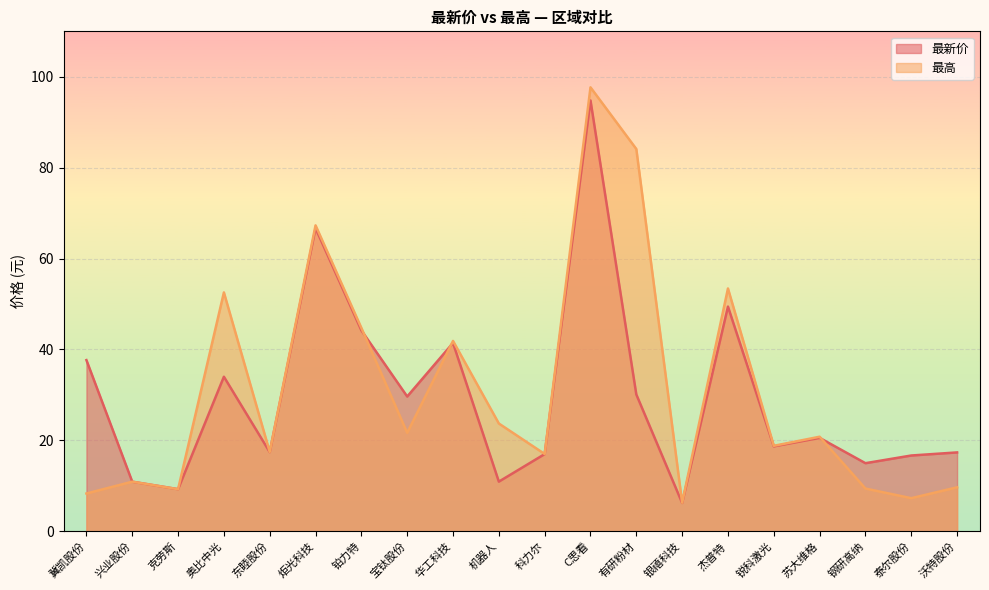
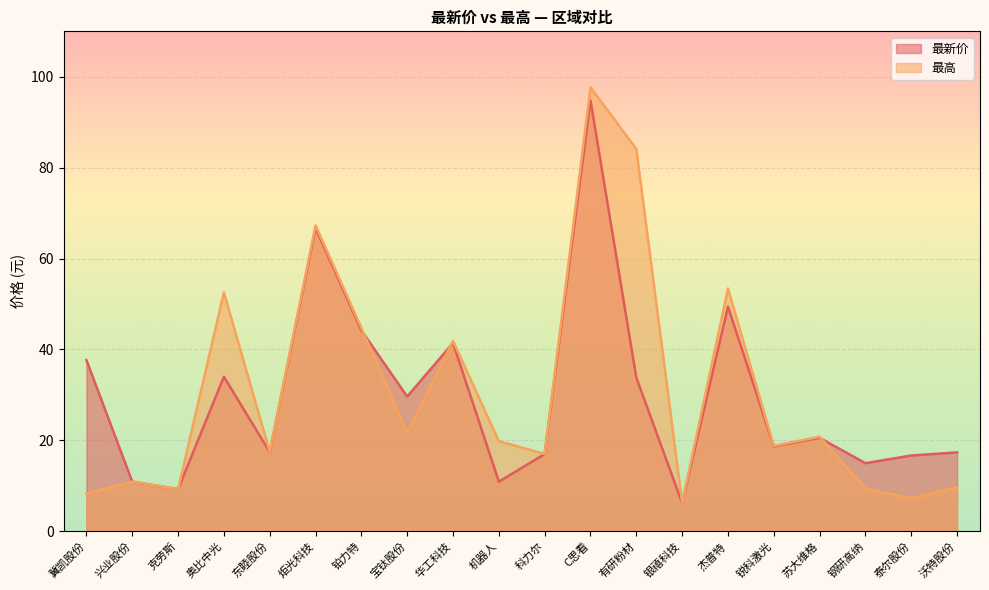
最高, 机器人: 24 -> 20
最新价, 有研粉材: 30 -> 34
